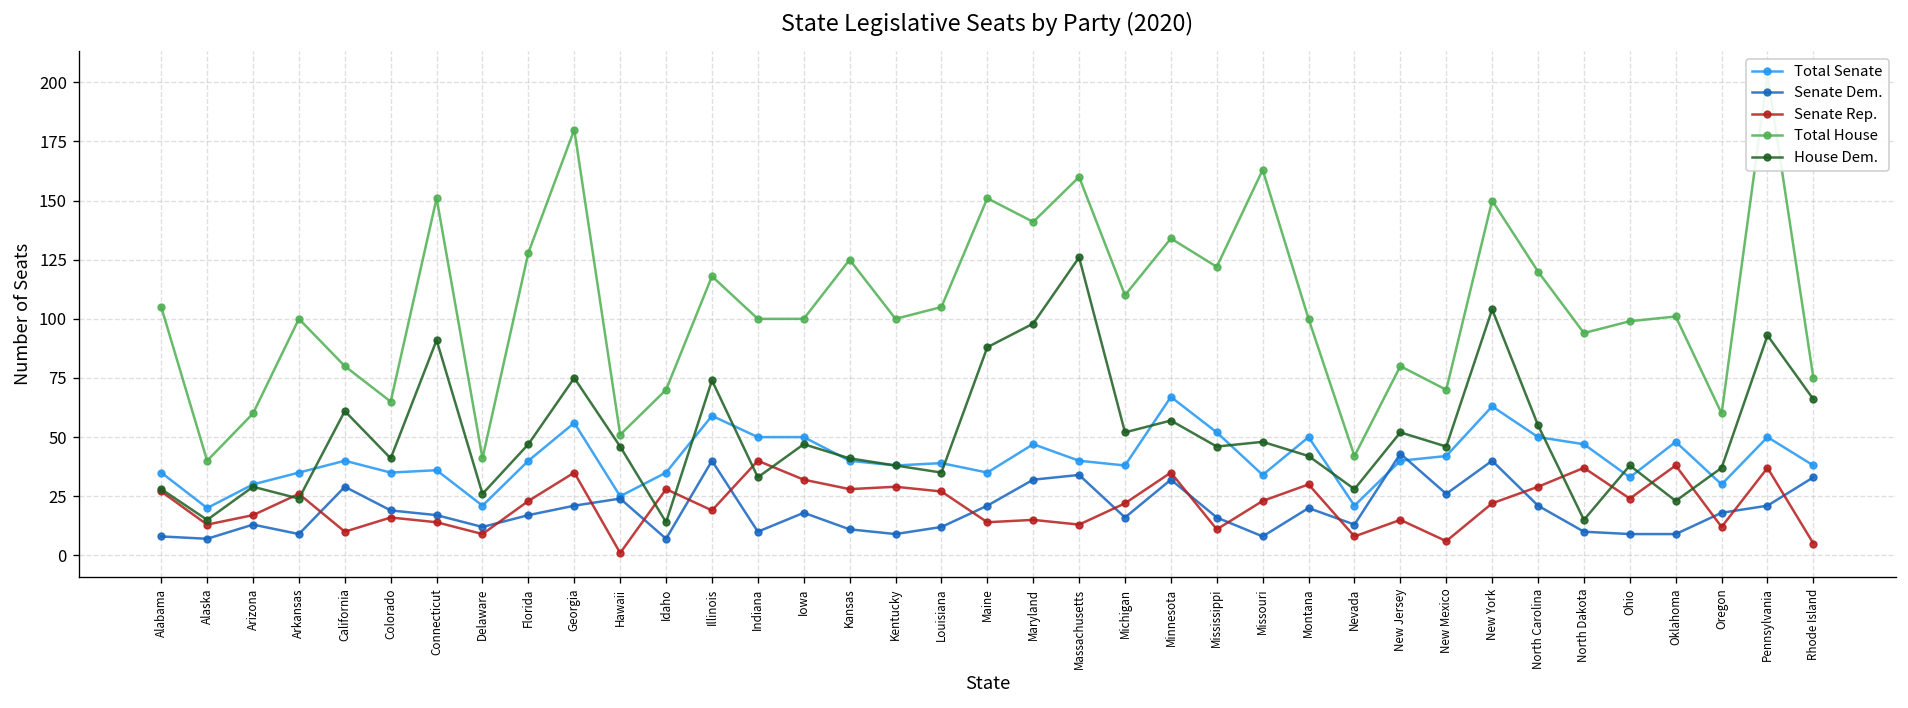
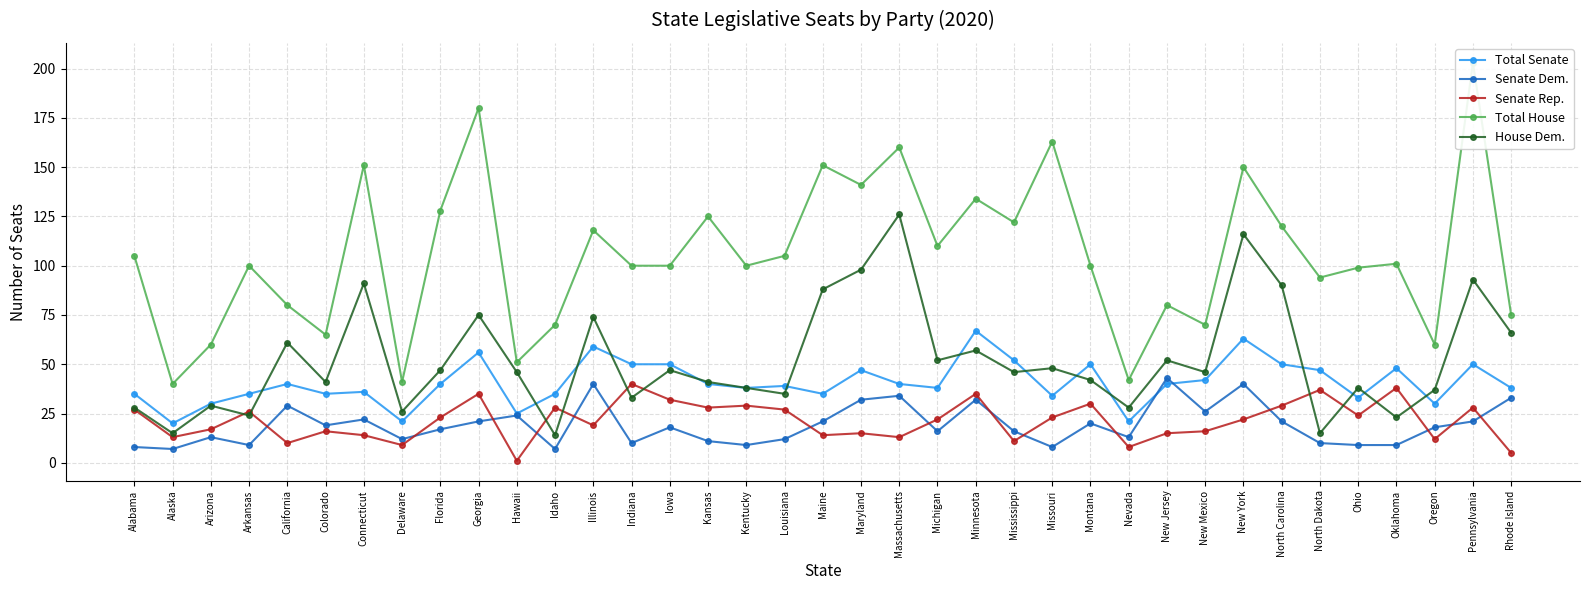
Senate Dem., Connecticut: 17 -> 22
Senate Rep., New Mexico: 6 -> 16
House Dem., New York: 104 -> 116
House Dem., North Carolina: 55 -> 90
Senate Rep., Pennsylvania: 37 -> 28
